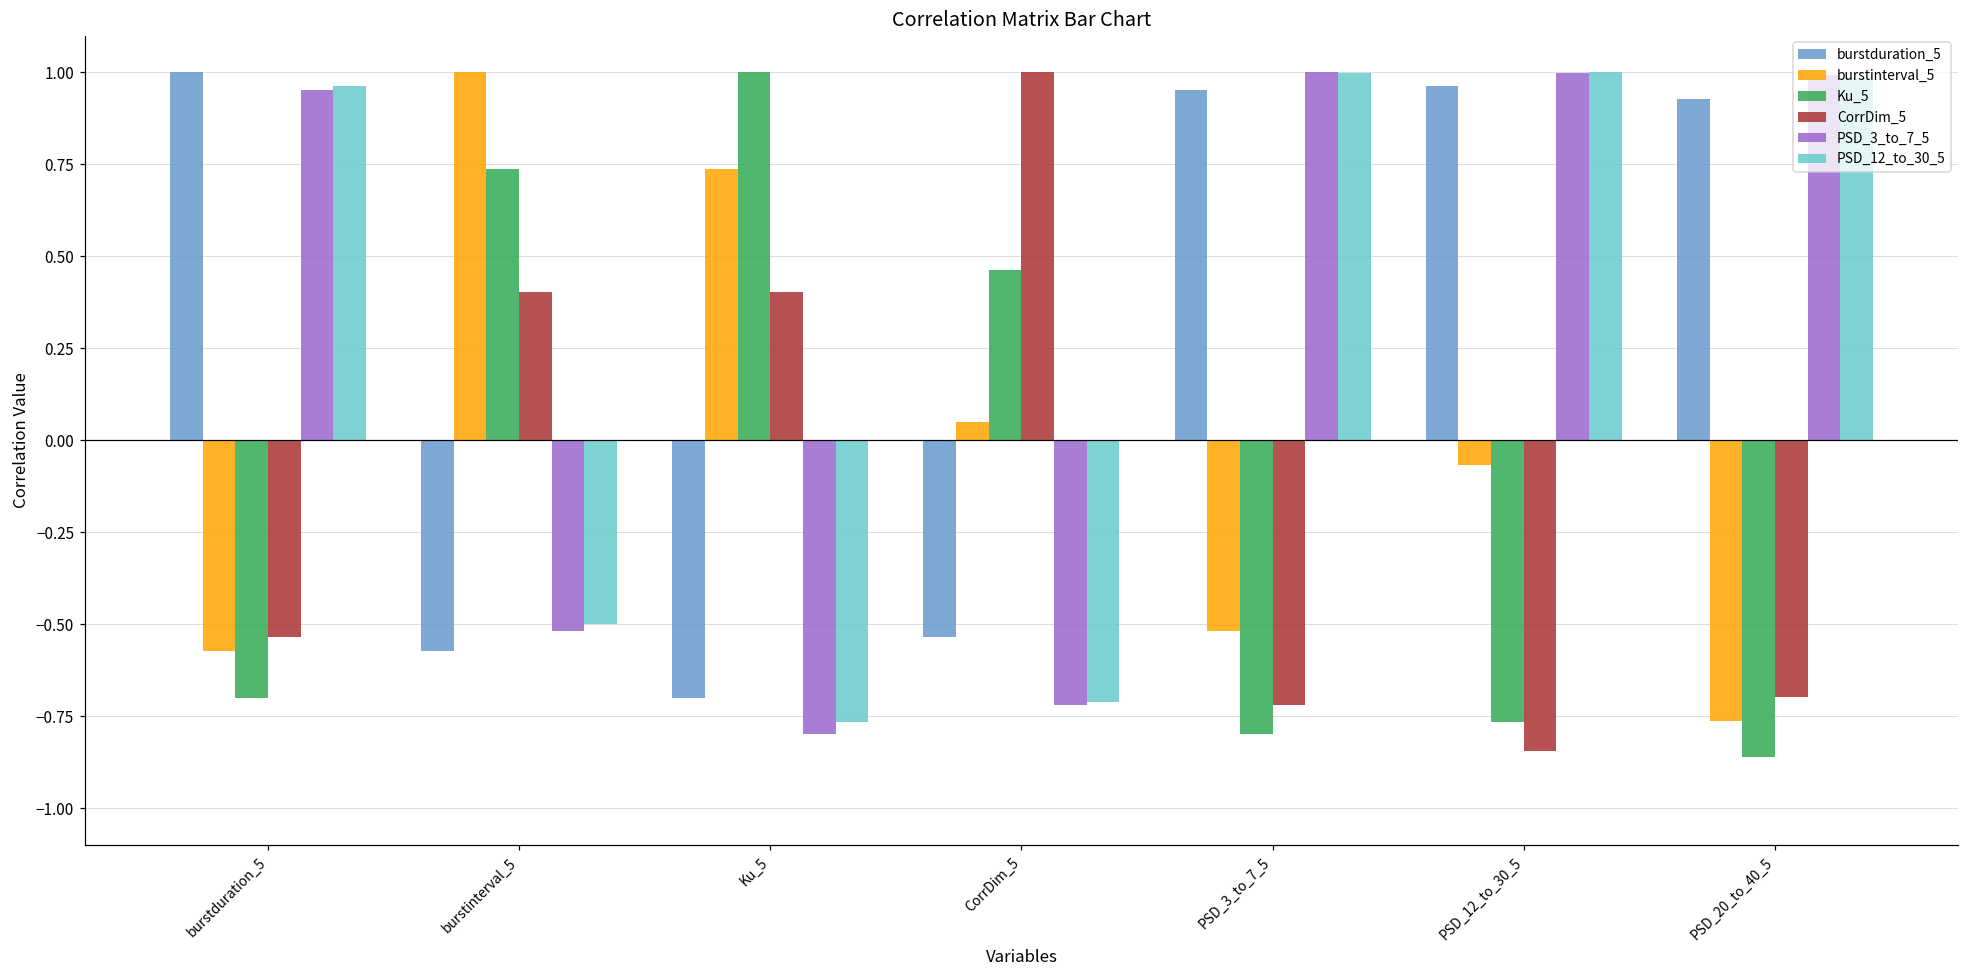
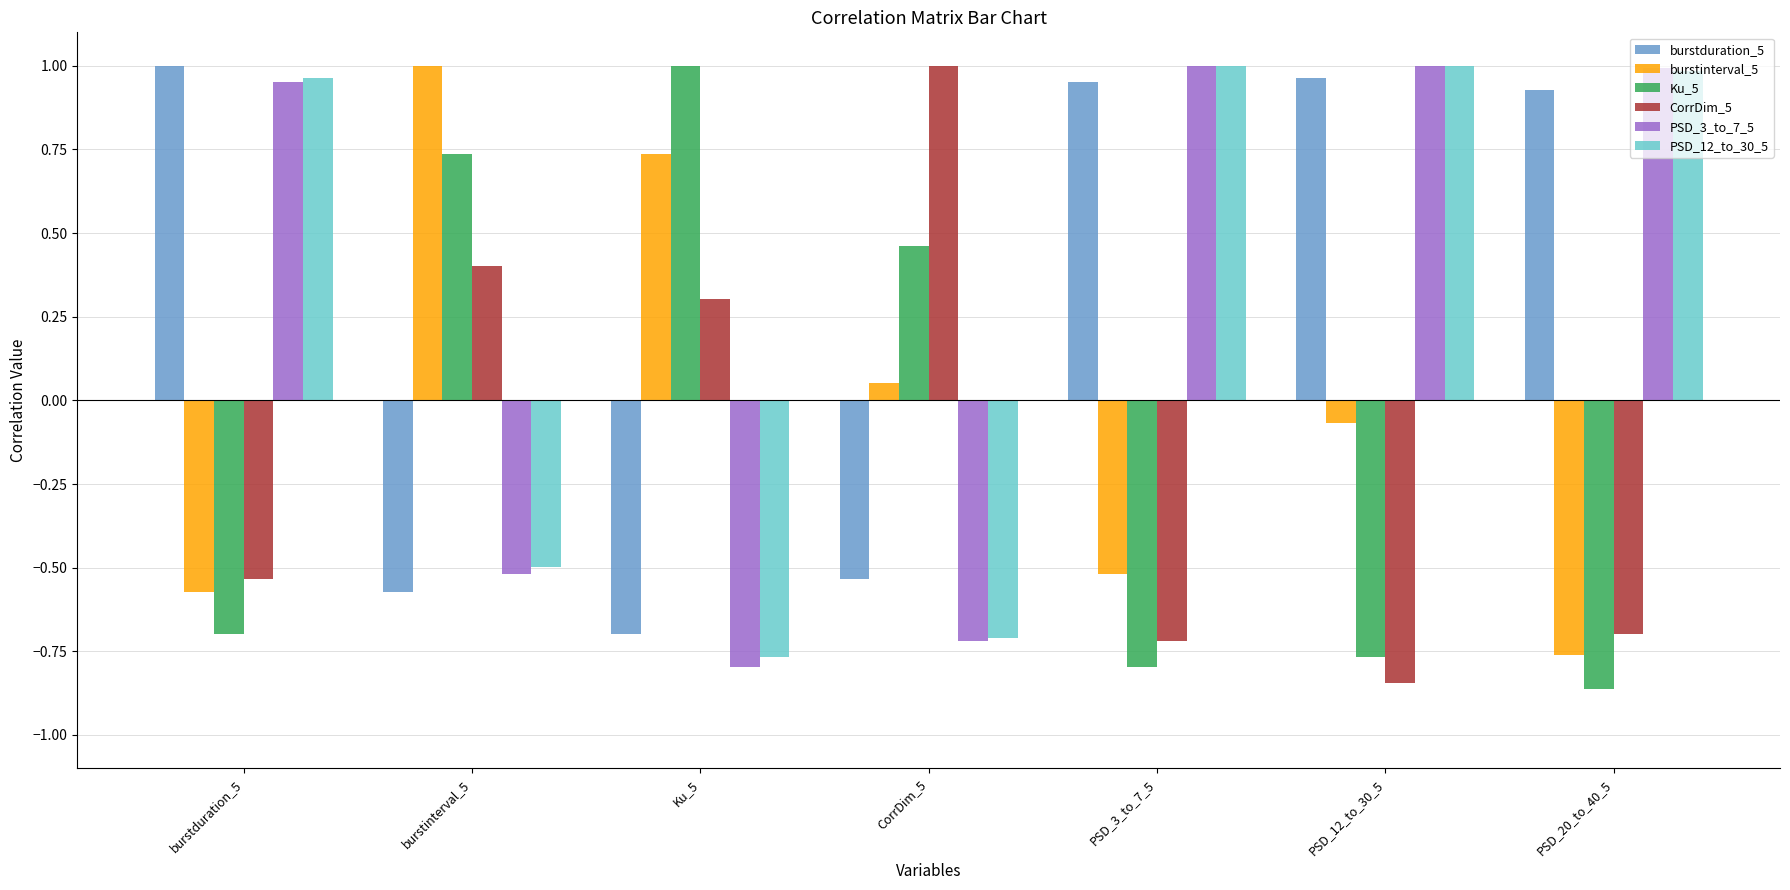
CorrDim_5, Ku_5: 0.40 -> 0.30
